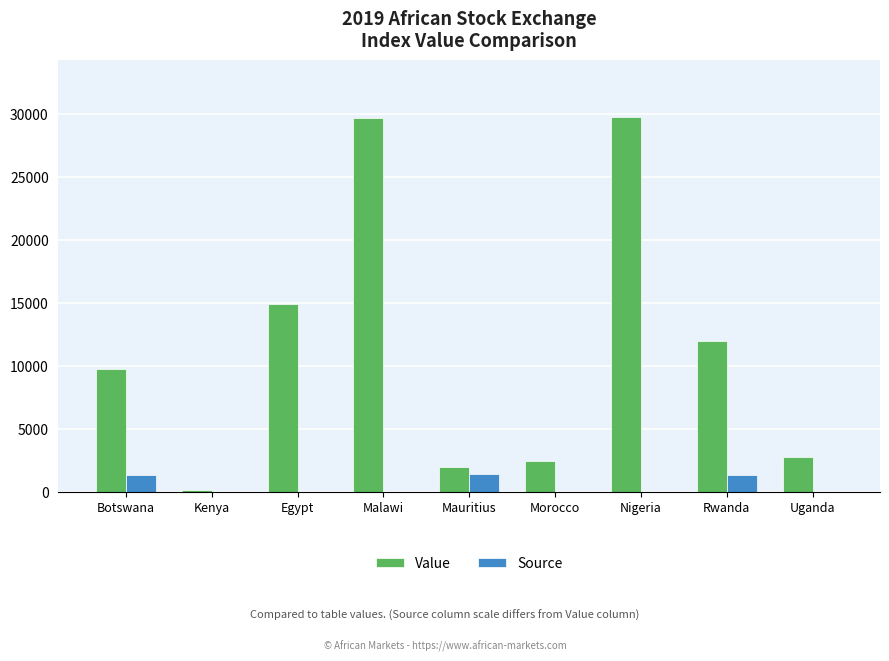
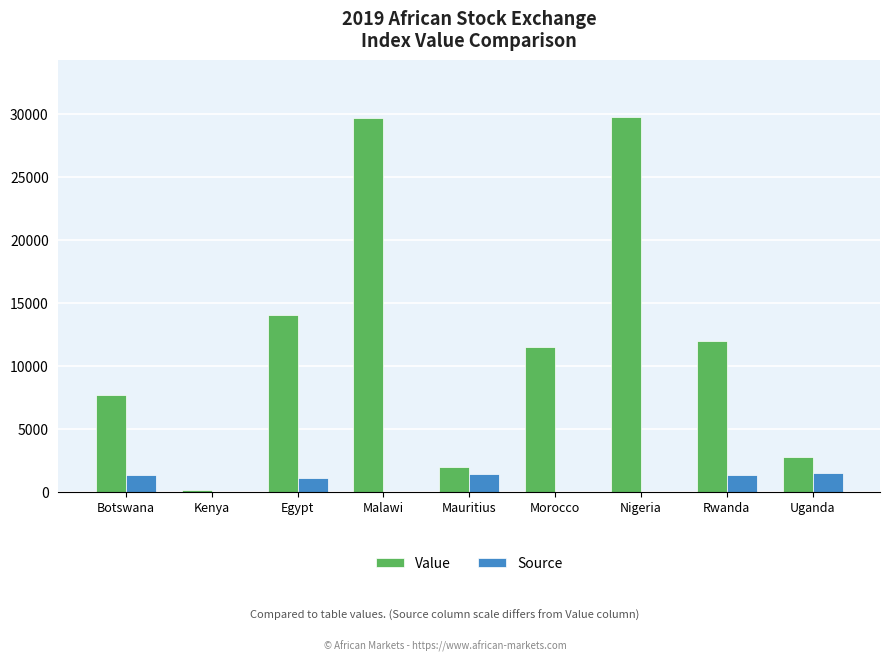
Value, Botswana: 9800 -> 7700
Value, Egypt: 14900 -> 14000
Source, Egypt: 0 -> 1100
Value, Morocco: 2500 -> 11500
Source, Uganda: 0 -> 1500
